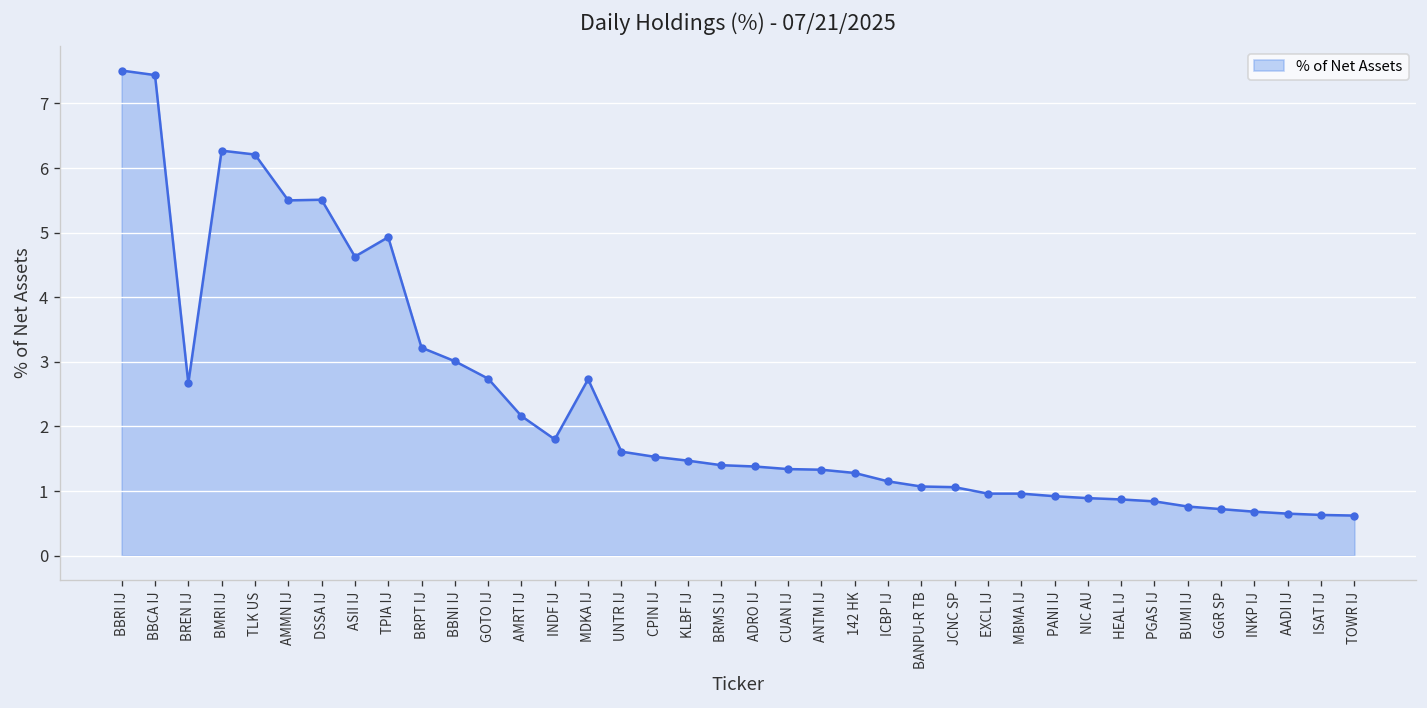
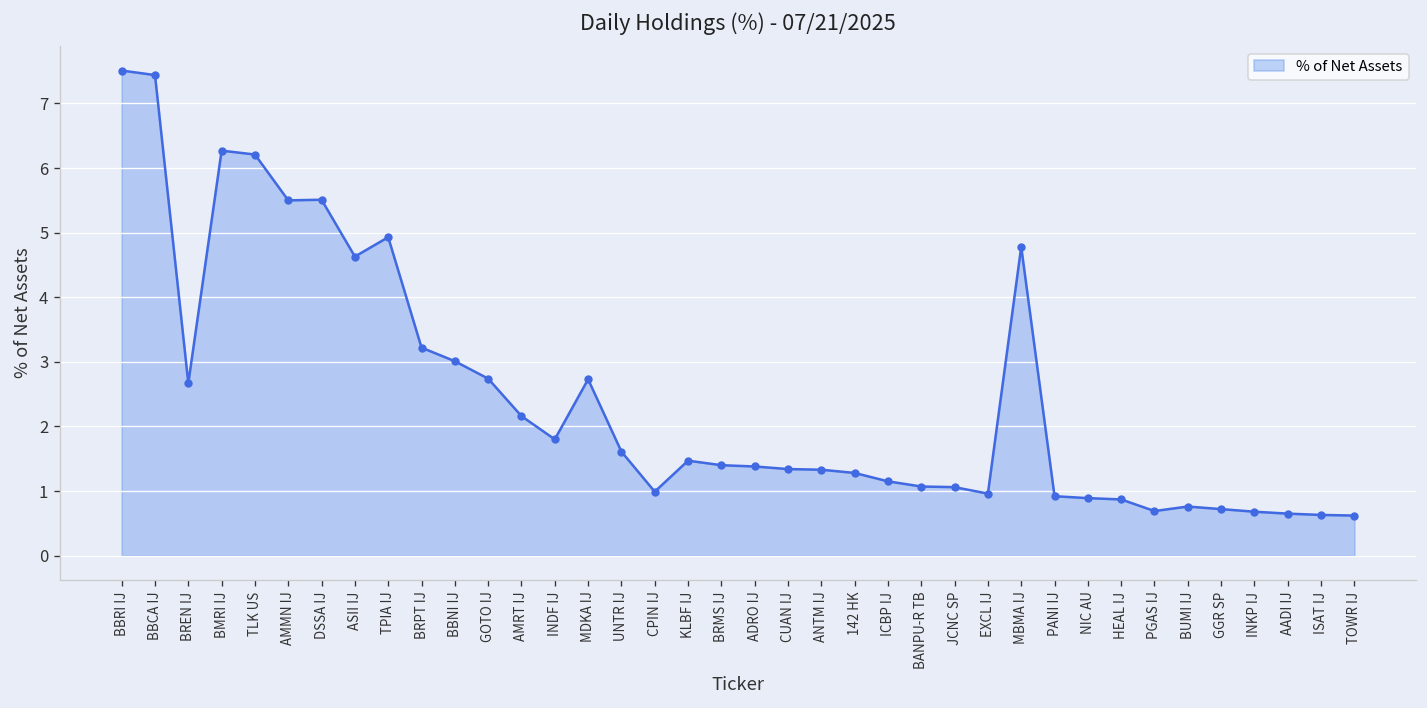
CPIN IJ: 1.5 -> 1.0
MBMA IJ: 1.0 -> 4.8
PGAS IJ: 0.8 -> 0.7
